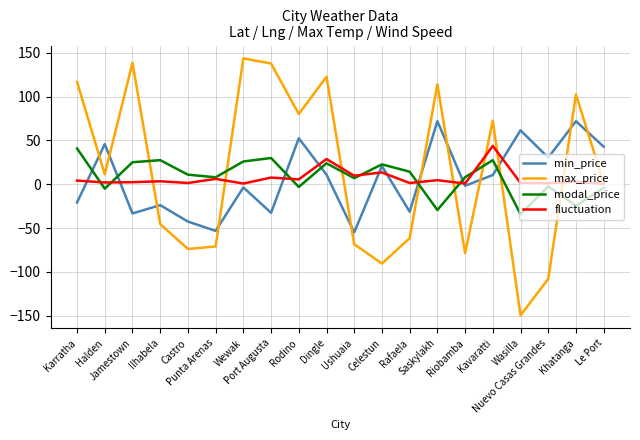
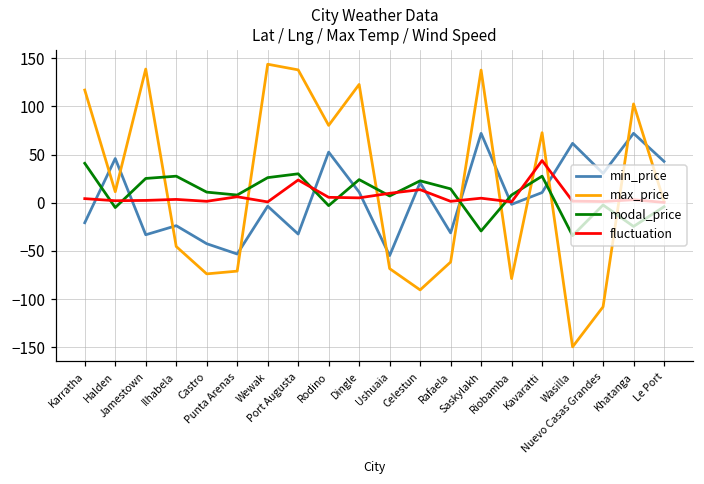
fluctuation, Port Augusta: 10 -> 20
fluctuation, Dingle: 30 -> 10
max_price, Saskylakh: 110 -> 140
